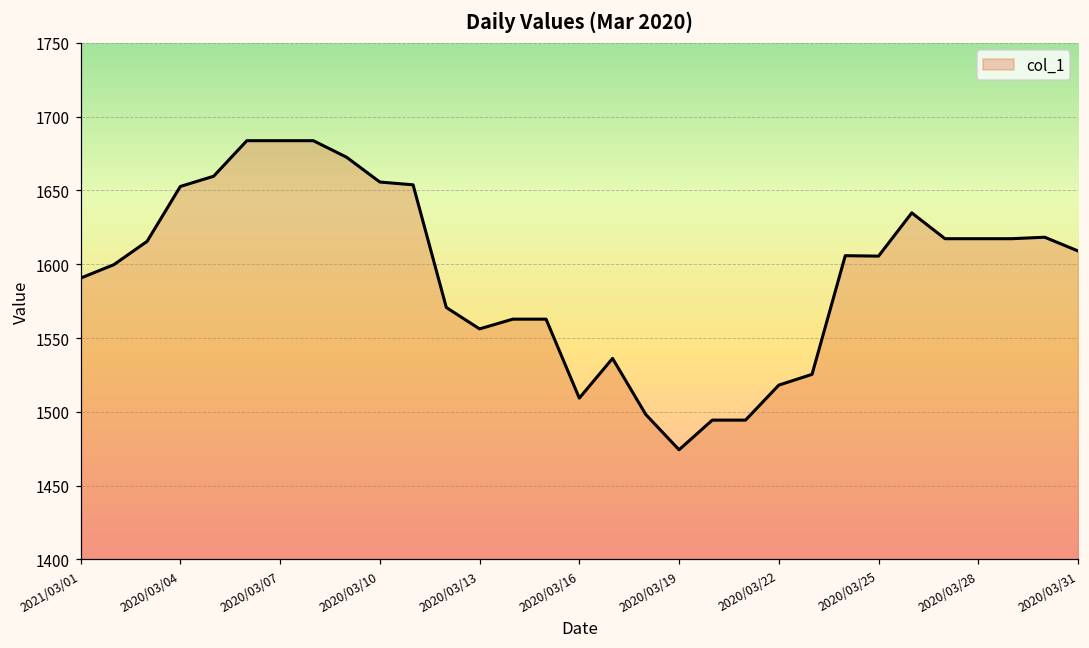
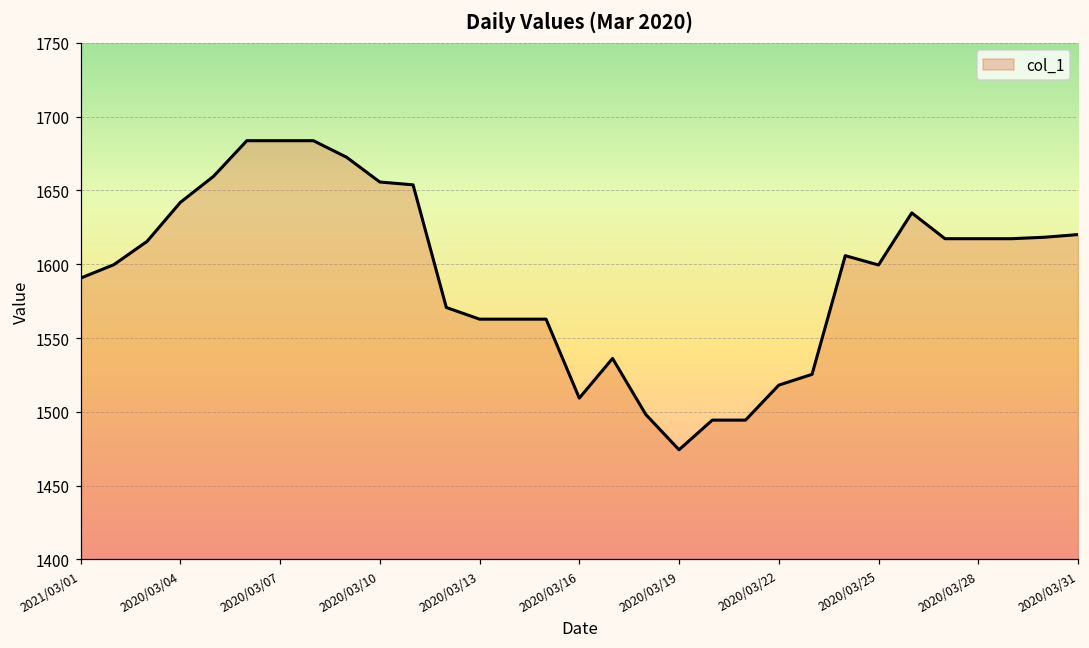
2020/03/04: 1653 -> 1642
2020/03/13: 1556 -> 1563
2020/03/25: 1606 -> 1600
2020/03/31: 1609 -> 1620
